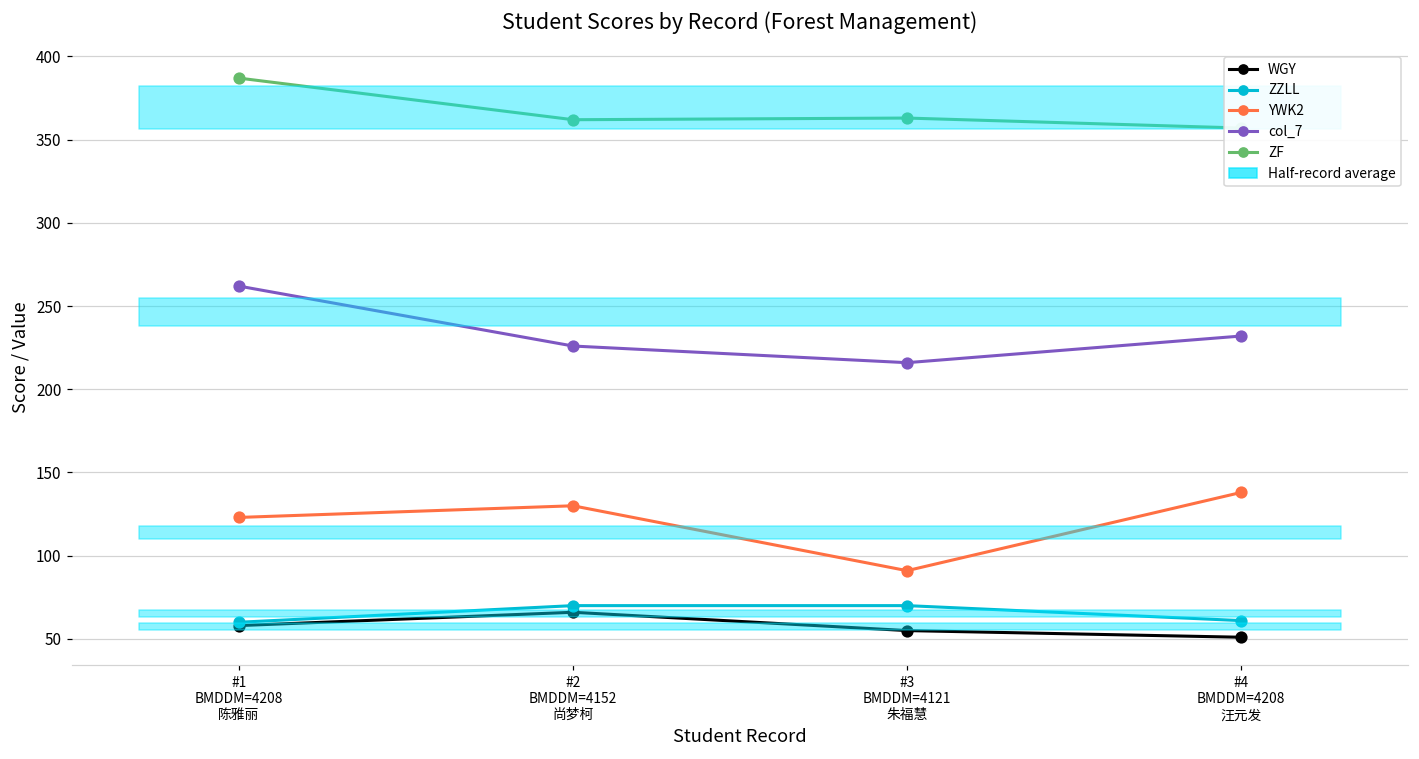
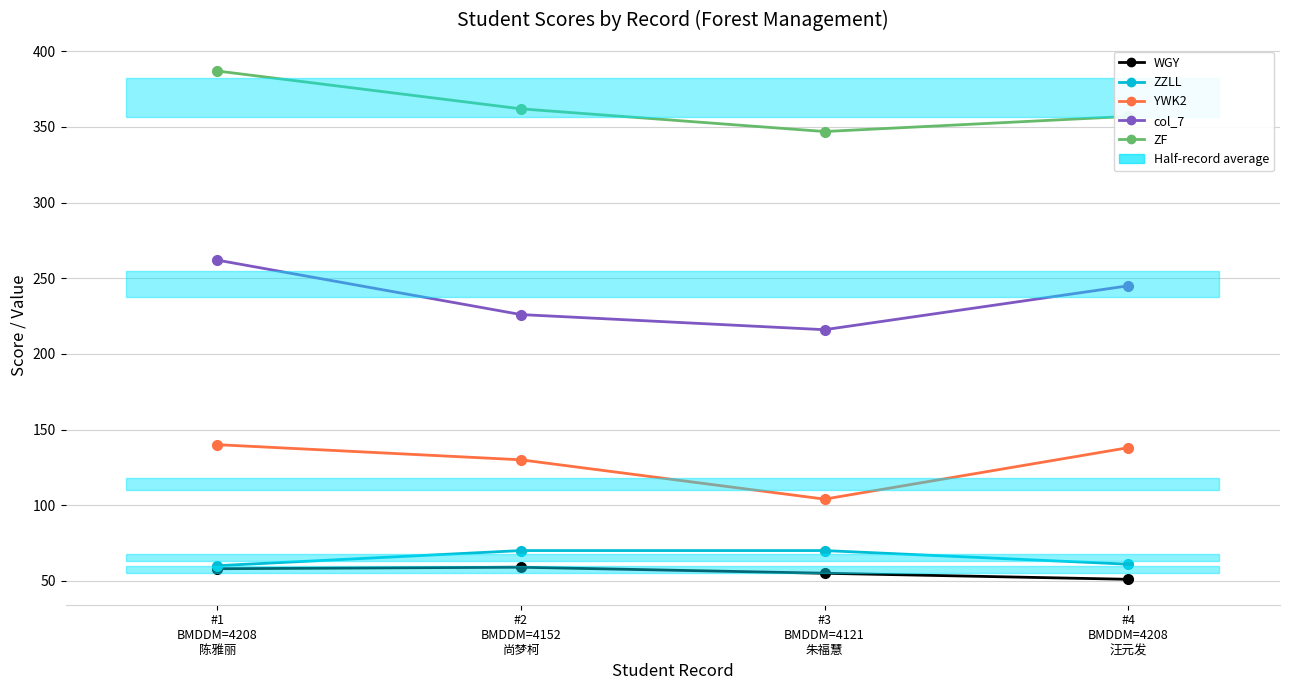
YWK2, #1 BMDDM=4208 陈雅丽: 123 -> 140
WGY, #2 BMDDM=4152 尚梦柯: 66 -> 59
YWK2, #3 BMDDM=4121 朱福慧: 91 -> 104
ZF, #3 BMDDM=4121 朱福慧: 363 -> 347
col_7, #4 BMDDM=4208 汪元发: 232 -> 245
